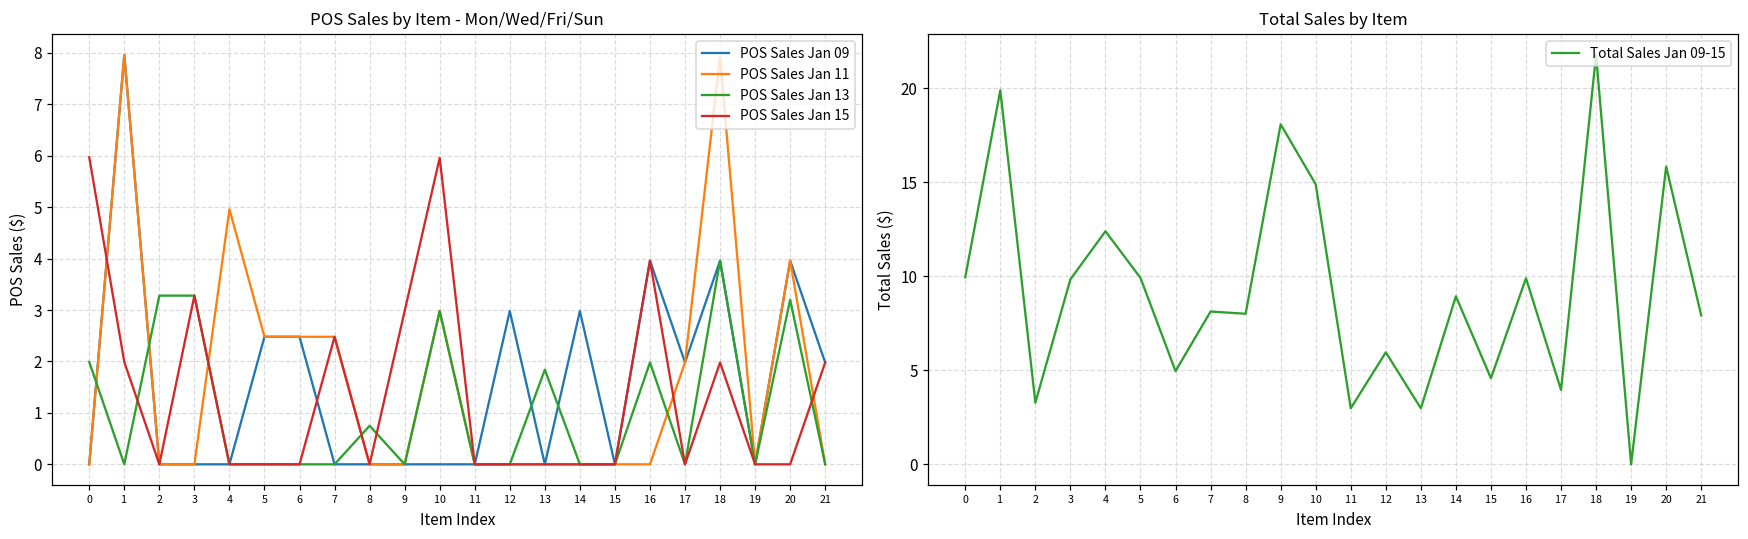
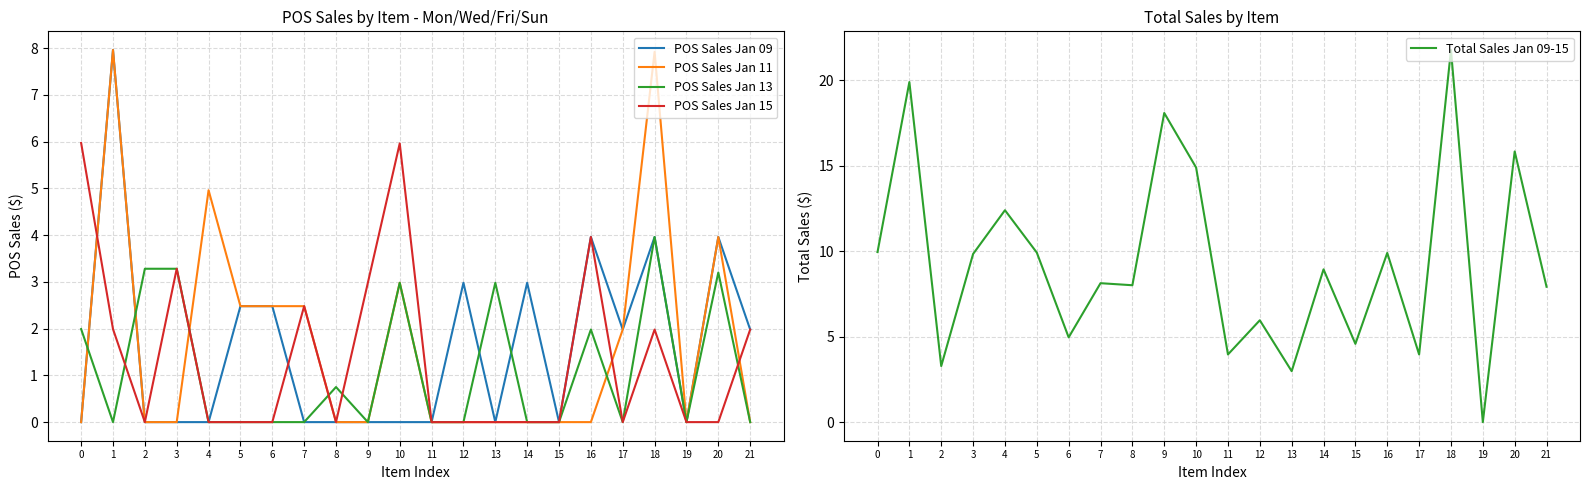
POS Sales by Item - Mon/Wed/Fri/Sun, POS Sales Jan 13, 13: 1.8 -> 3.0
Total Sales by Item, 11: 3.0 -> 4.0
